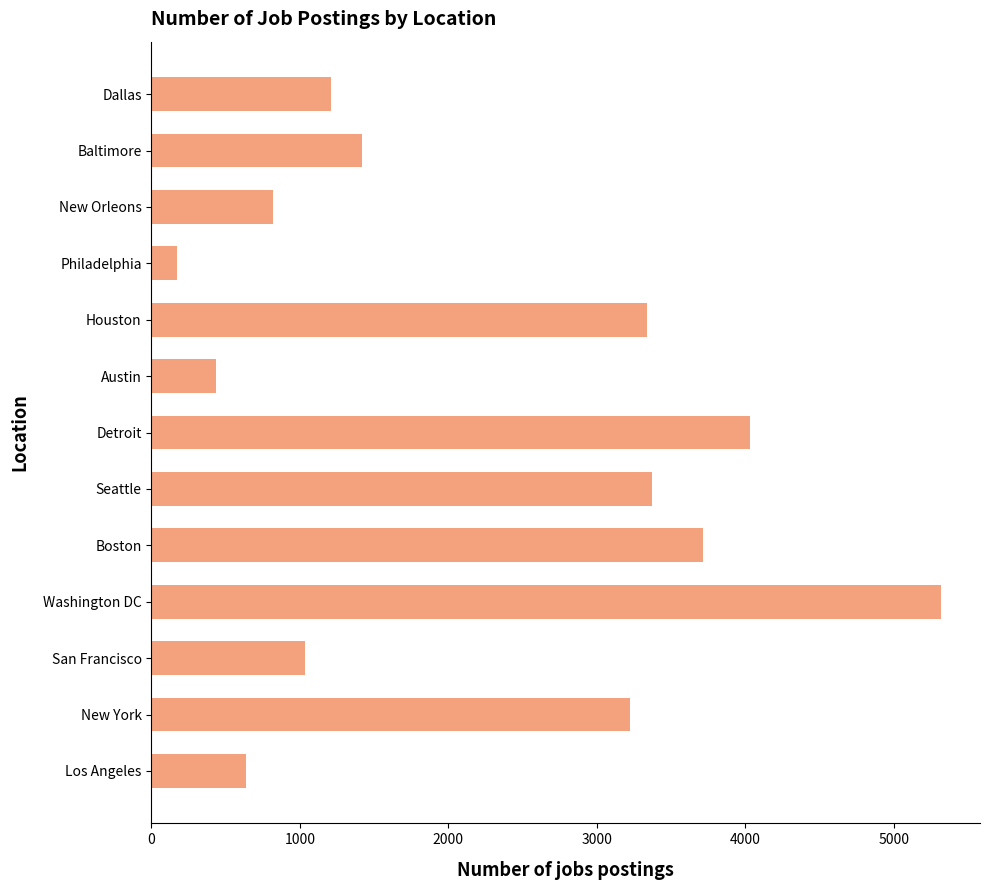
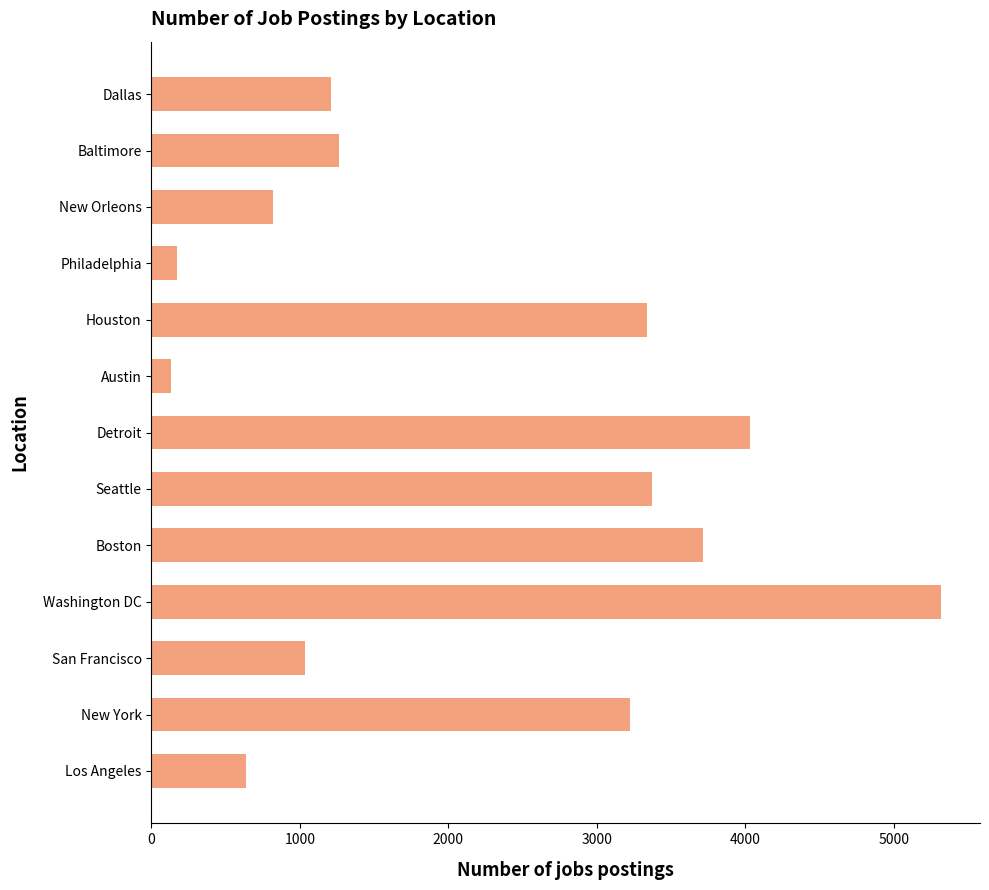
Baltimore: 1420 -> 1260
Austin: 430 -> 130
